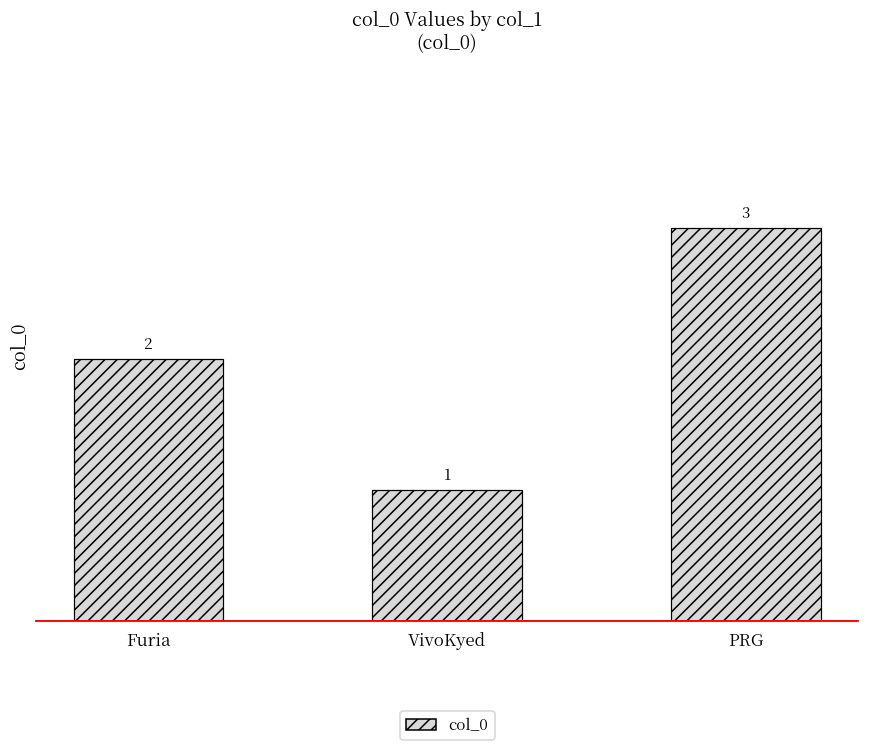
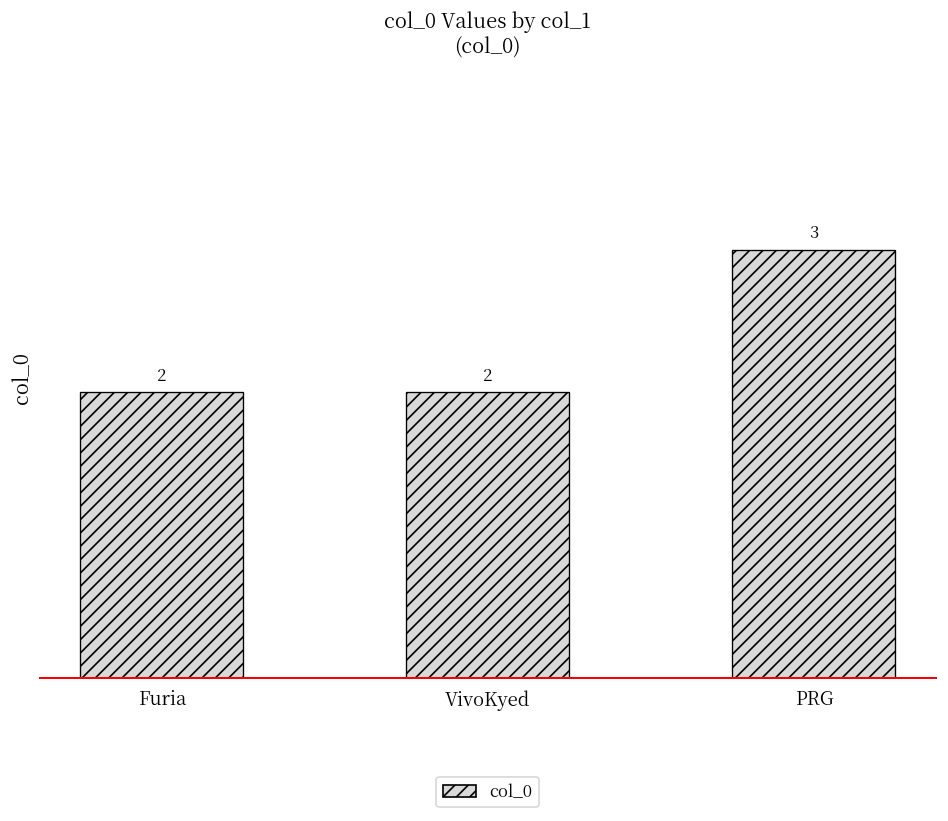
VivoKyed: 1 -> 2
